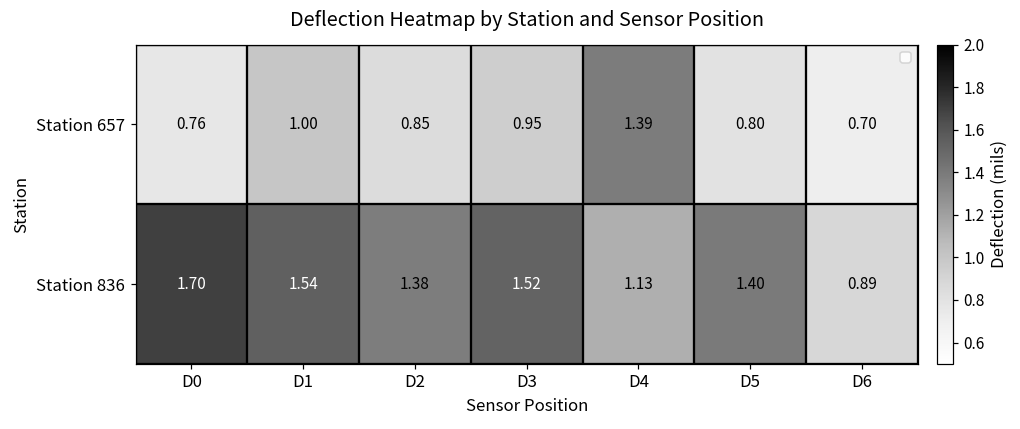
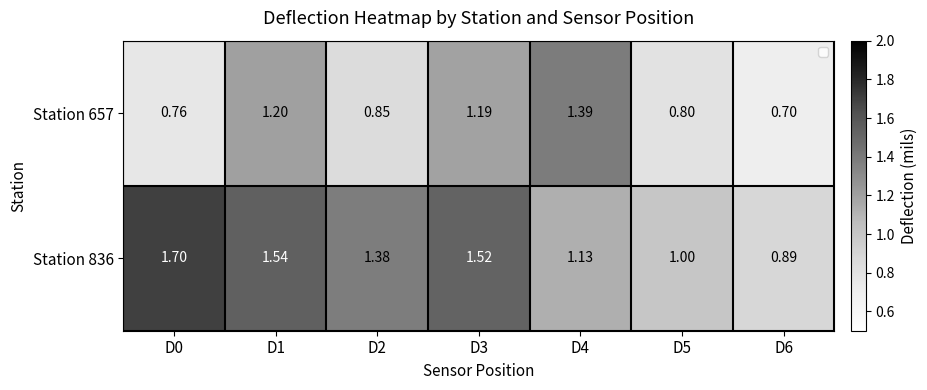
Station 657, D1: 1.00 -> 1.20
Station 657, D3: 0.95 -> 1.19
Station 836, D5: 1.40 -> 1.00
